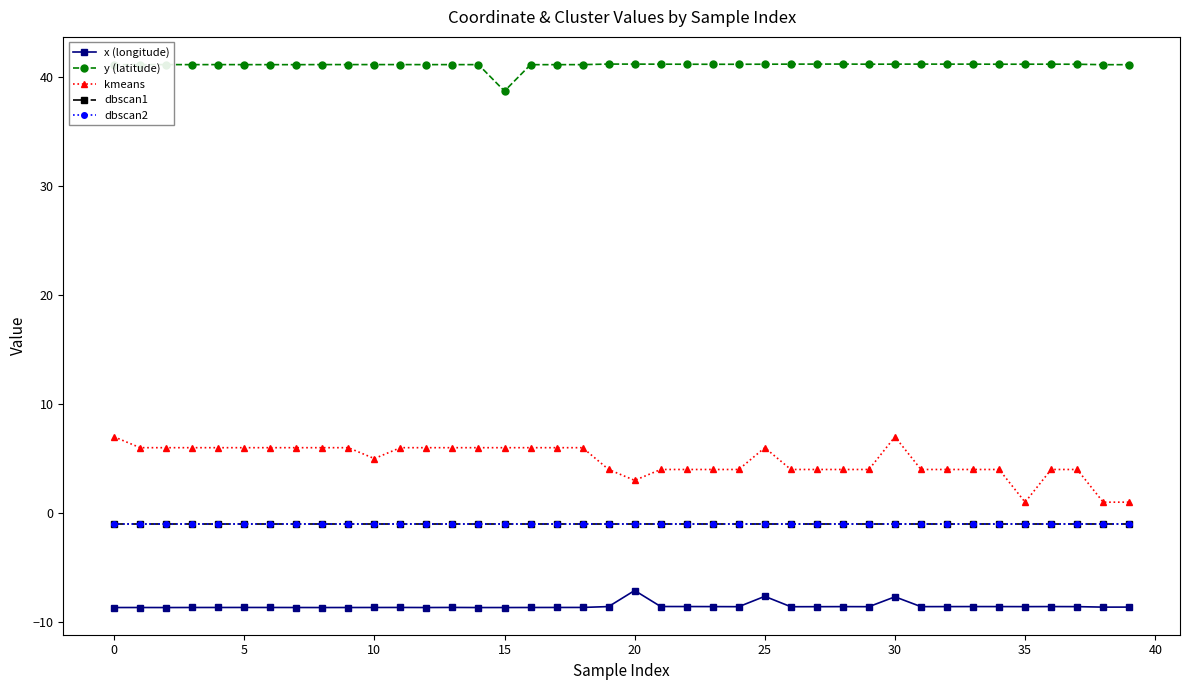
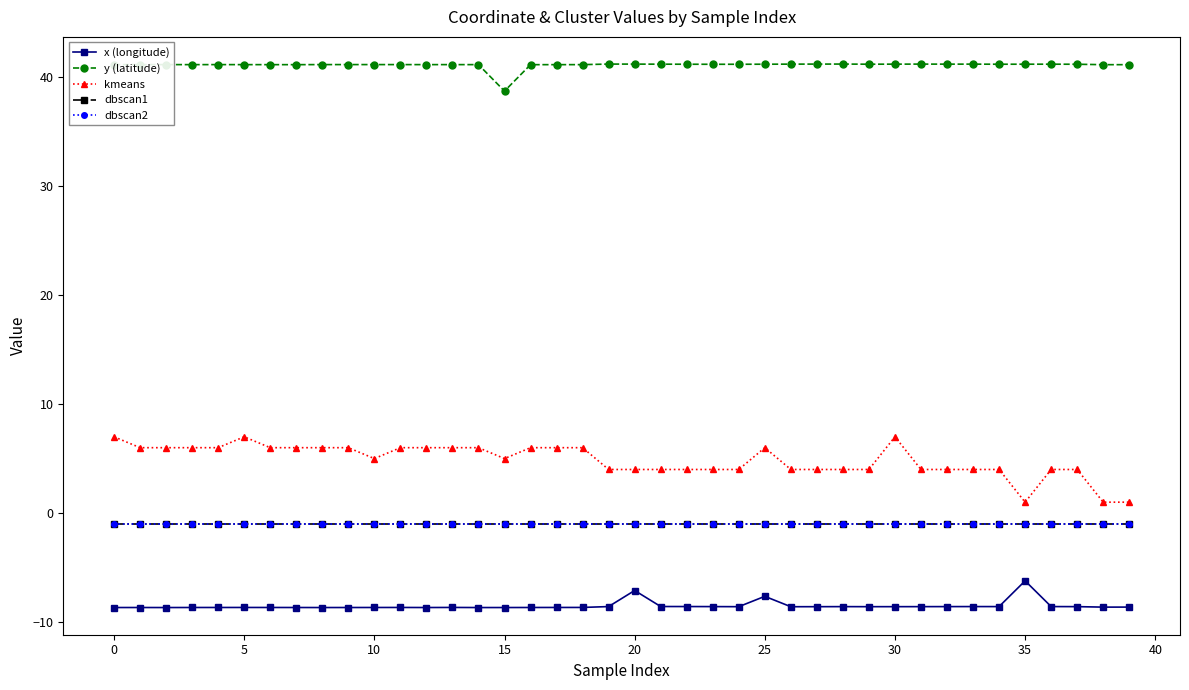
kmeans, 5: 6 -> 7
kmeans, 15: 6 -> 5
kmeans, 20: 3 -> 4
x (longitude), 30: -7.7 -> -8.6
x (longitude), 35: -8.6 -> -6.2
